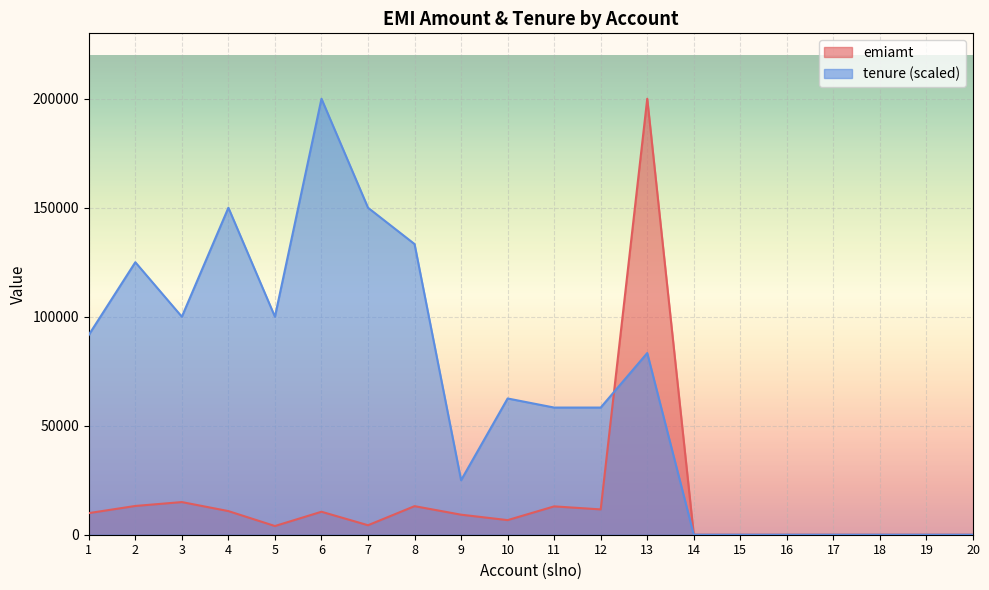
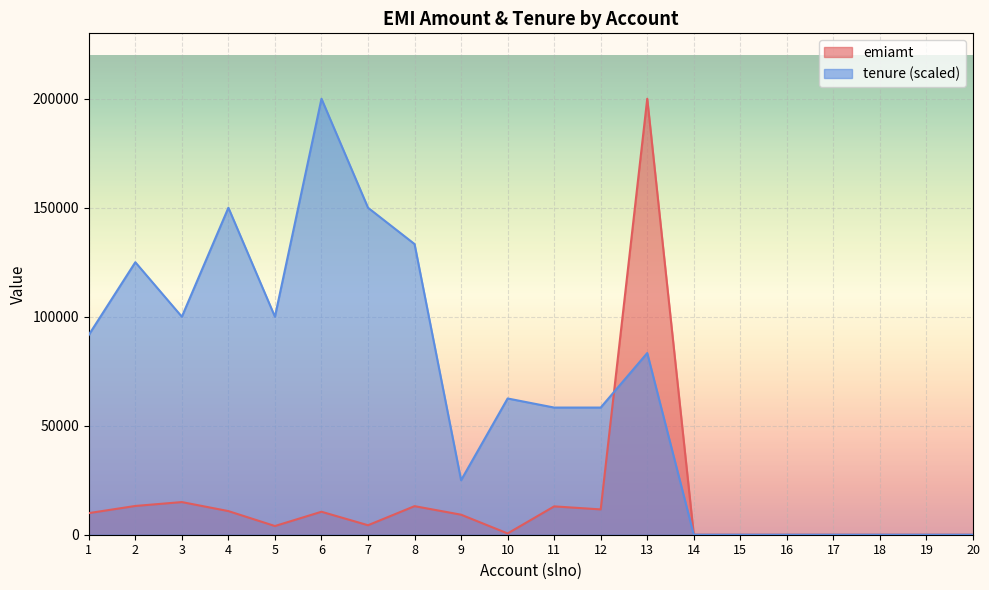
emiamt, 10: 7000 -> 1000
